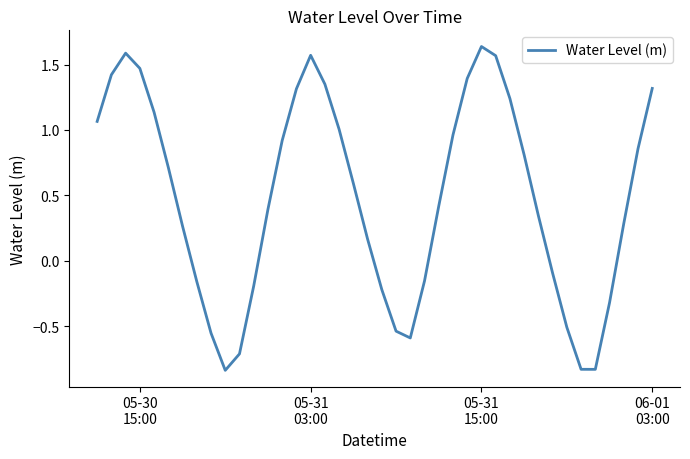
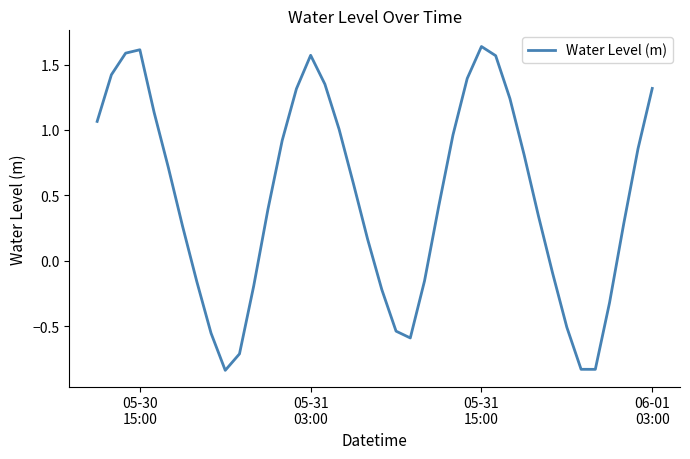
05-30 15:00: 1.47 -> 1.61
